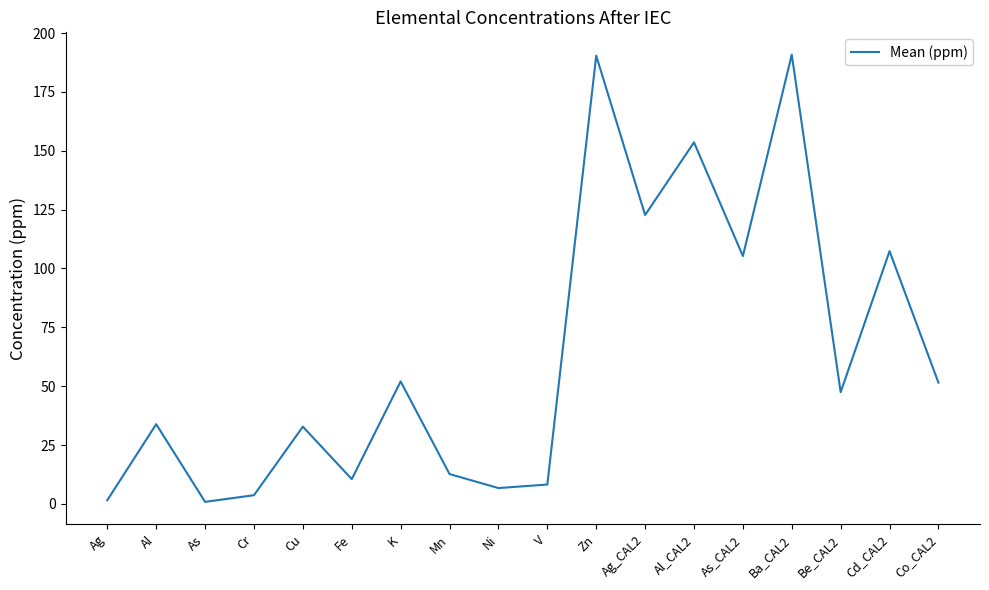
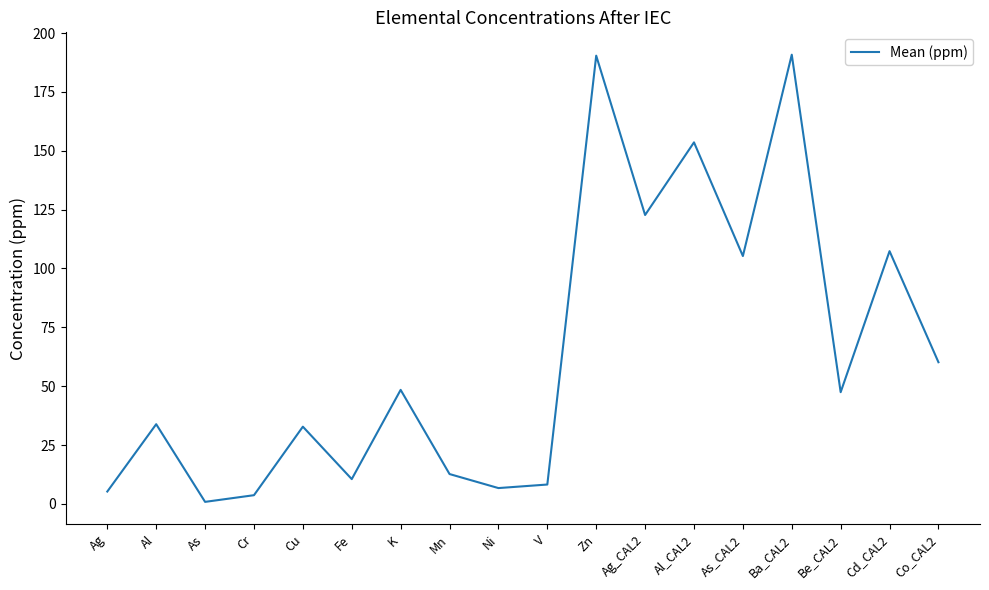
Ag: 2 -> 5
K: 52 -> 48
Co_CAL2: 52 -> 60
